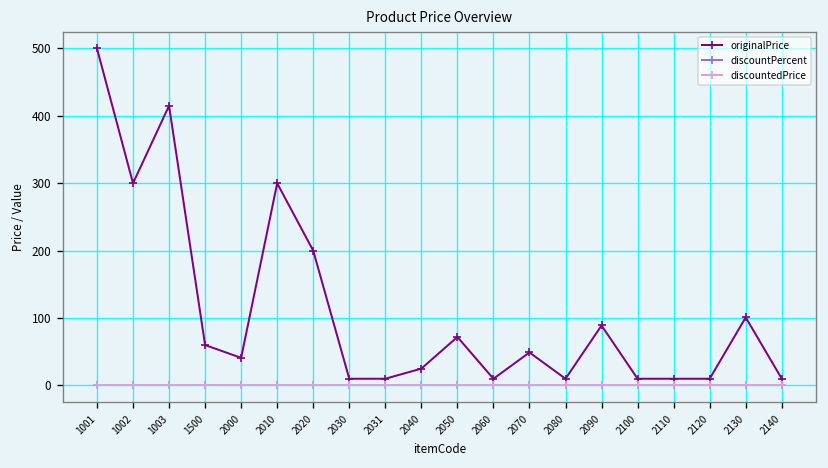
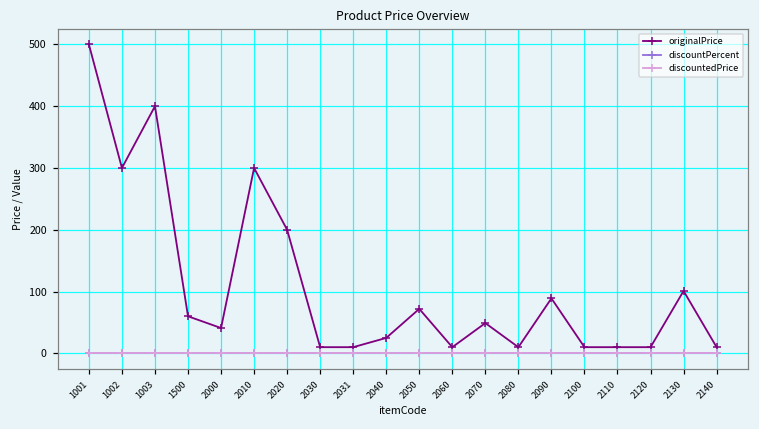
originalPrice, 1003: 420 -> 400
